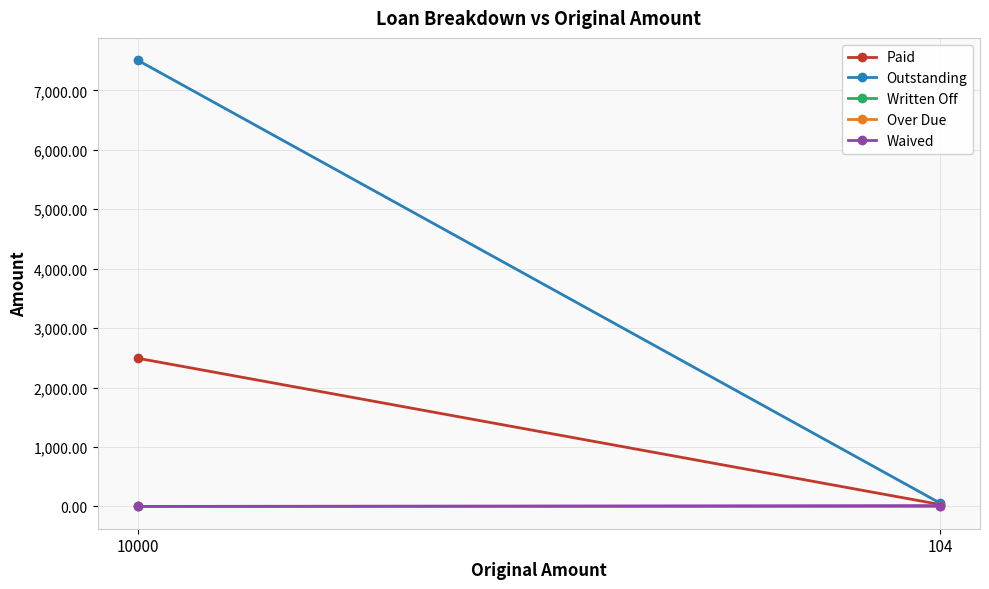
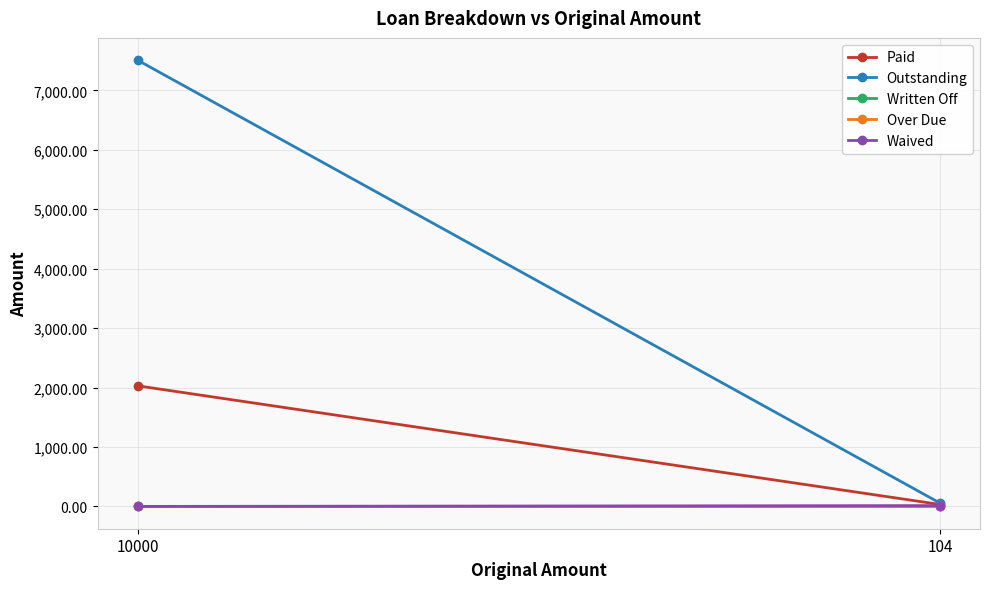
Paid, 10000: 2,500 -> 2,000
